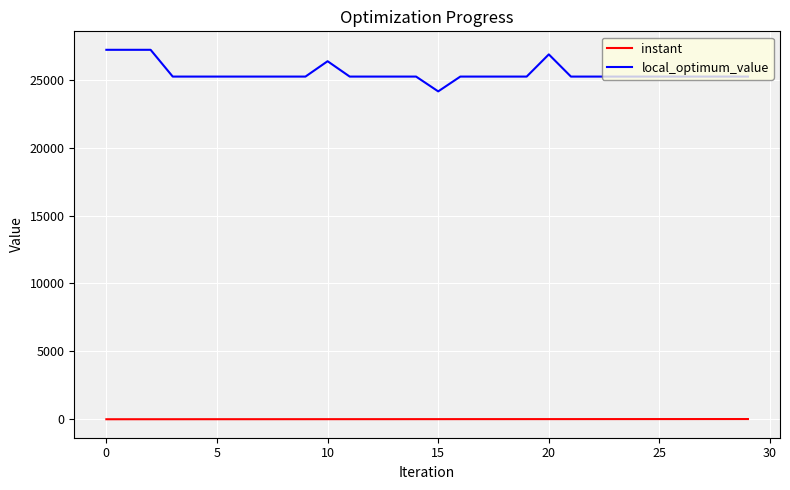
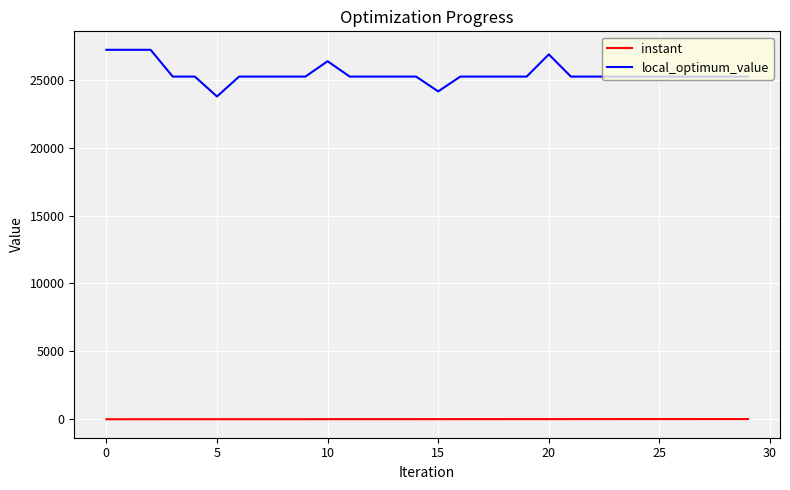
local_optimum_value, 5: 25200 -> 23800
